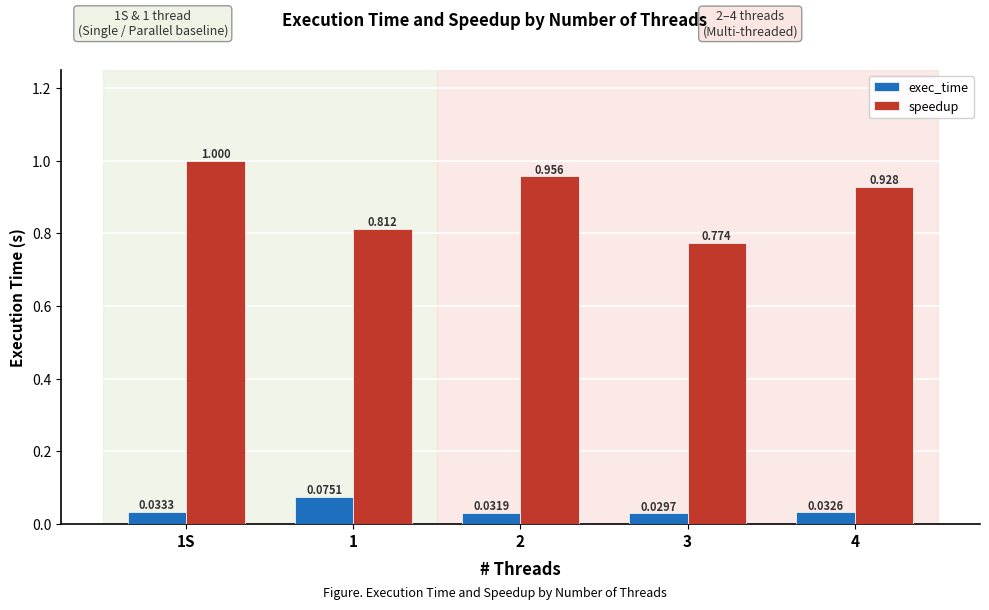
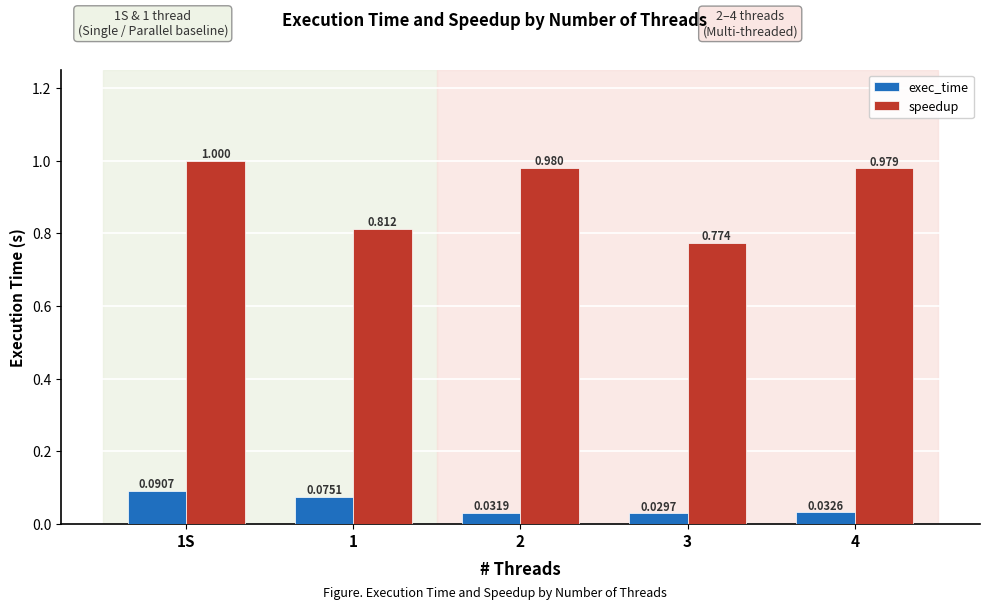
exec_time, 1S: 0.0333 -> 0.0907
speedup, 2: 0.956 -> 0.980
speedup, 4: 0.928 -> 0.979
